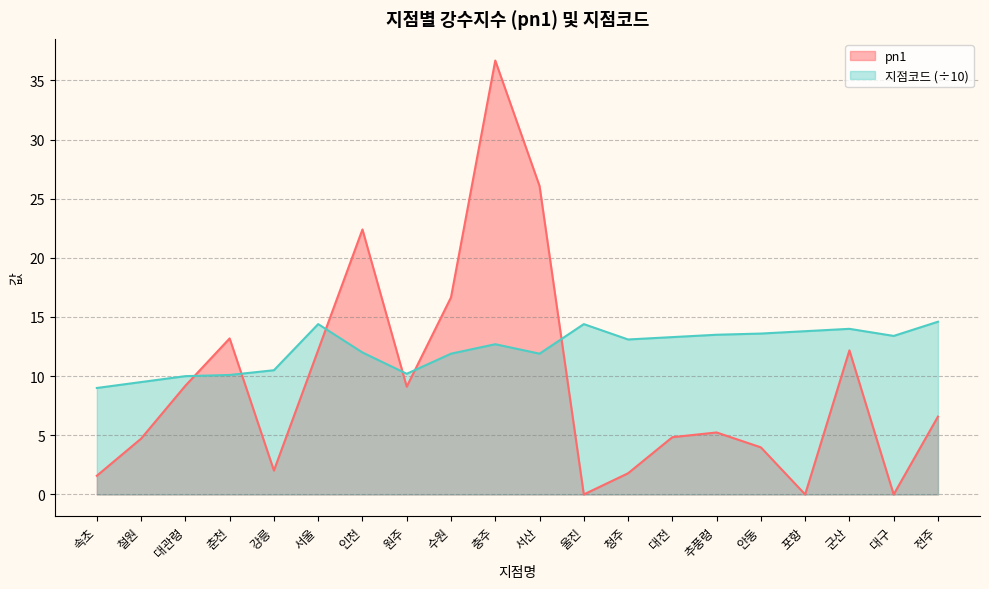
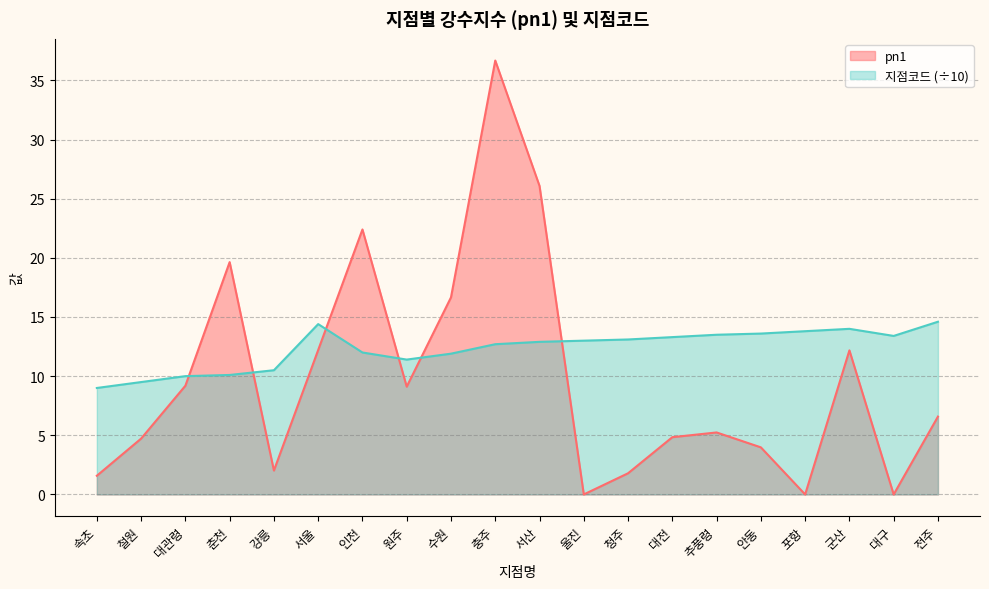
pn1, 춘천: 13.2 -> 19.6
지점코드 (÷10), 원주: 10.2 -> 11.4
지점코드 (÷10), 서산: 11.9 -> 12.9
지점코드 (÷10), 울진: 14.4 -> 13.0
